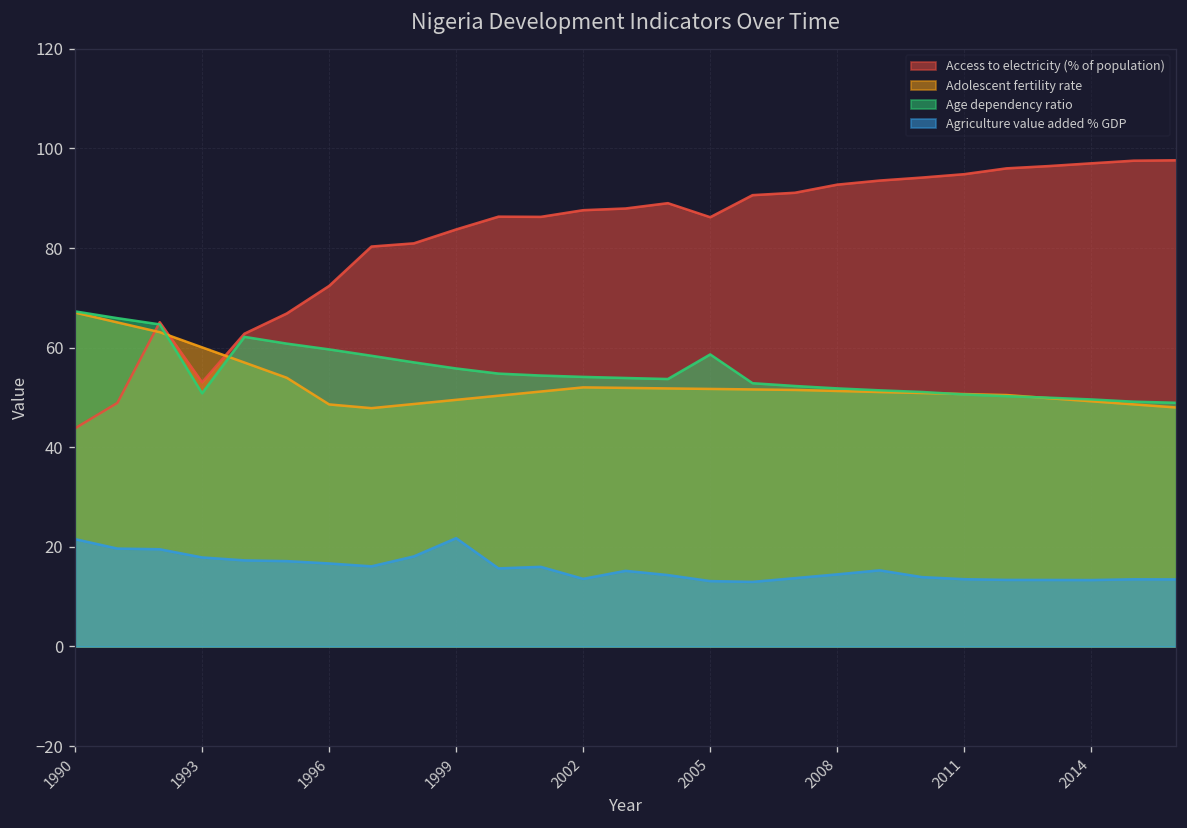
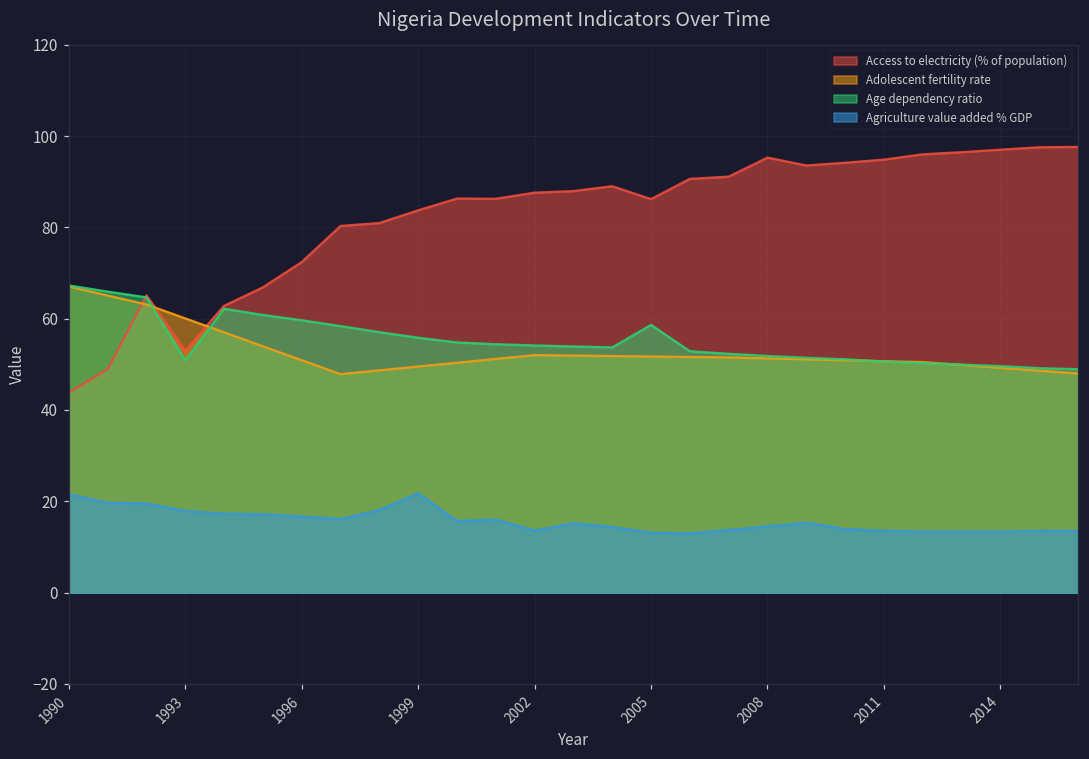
Adolescent fertility rate, 1996: 49 -> 51
Access to electricity (% of population), 2008: 93 -> 95
